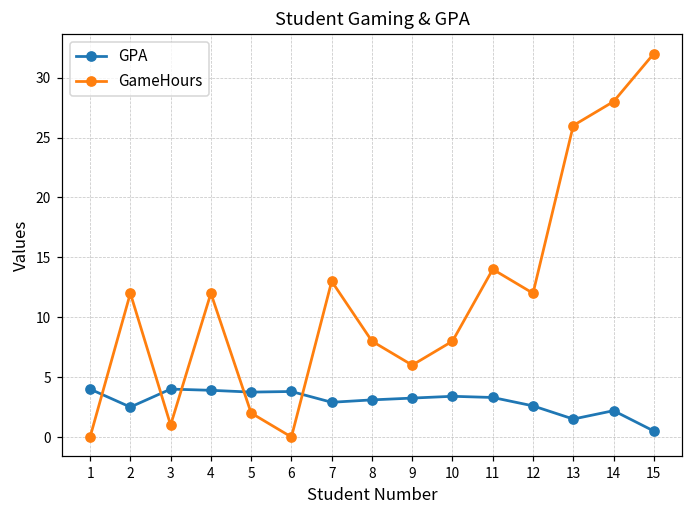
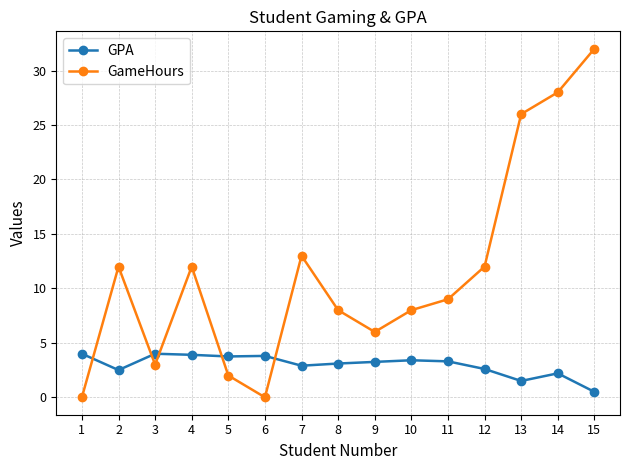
GameHours, 3: 1 -> 3
GameHours, 11: 14 -> 9
